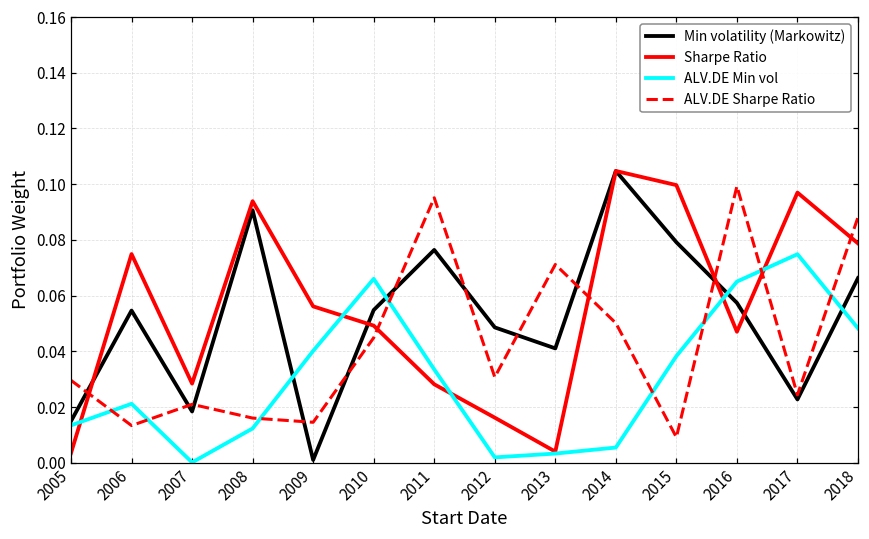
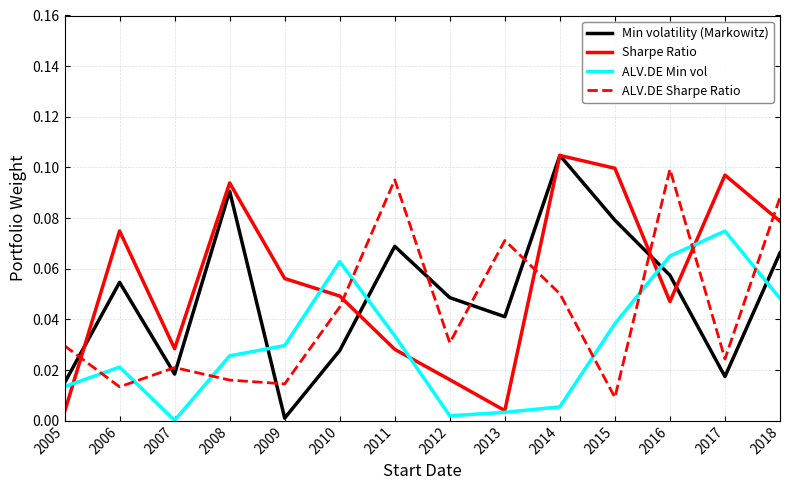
ALV.DE Min vol, 2008: 0.012 -> 0.026
ALV.DE Min vol, 2009: 0.040 -> 0.030
Min volatility (Markowitz), 2010: 0.055 -> 0.028
ALV.DE Min vol, 2010: 0.066 -> 0.063
Min volatility (Markowitz), 2011: 0.076 -> 0.069
Min volatility (Markowitz), 2017: 0.023 -> 0.017
